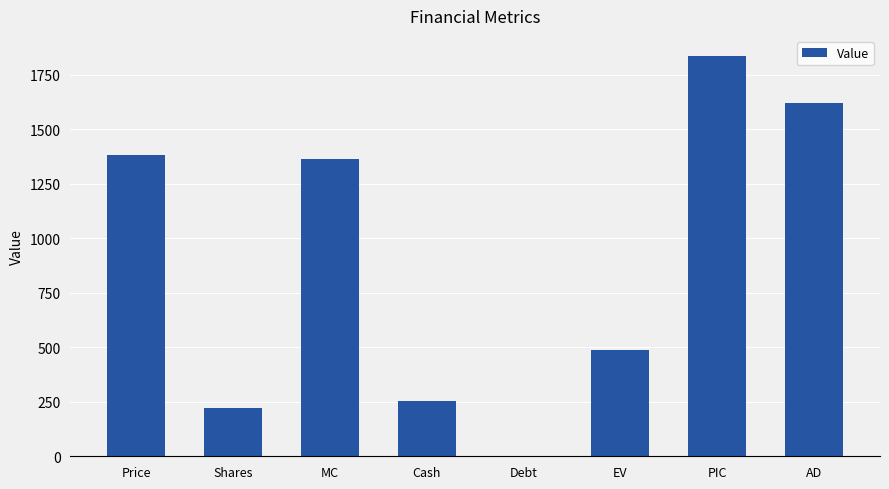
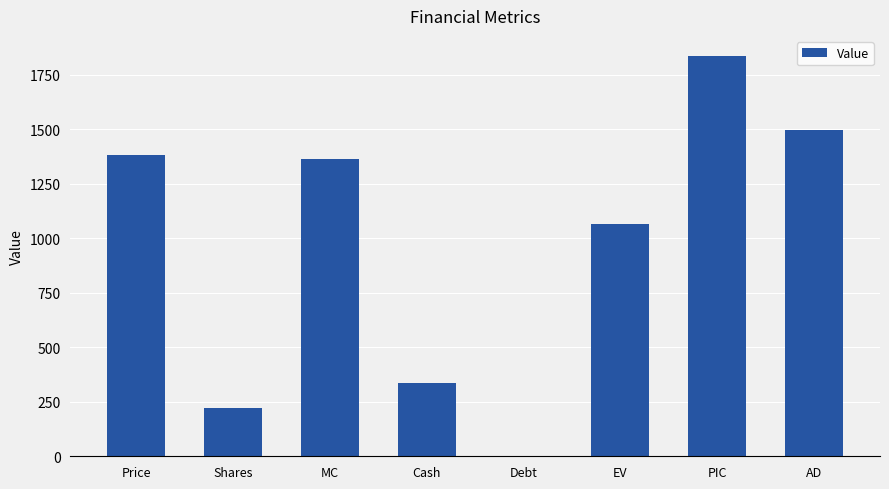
Cash: 250 -> 340
EV: 490 -> 1070
AD: 1620 -> 1500
